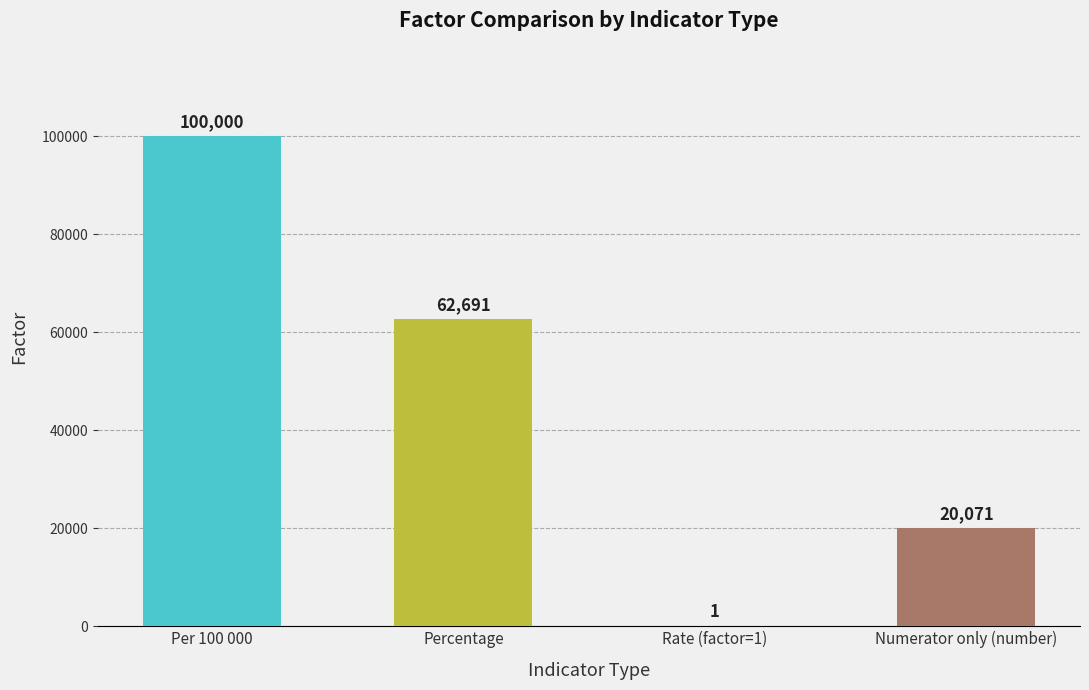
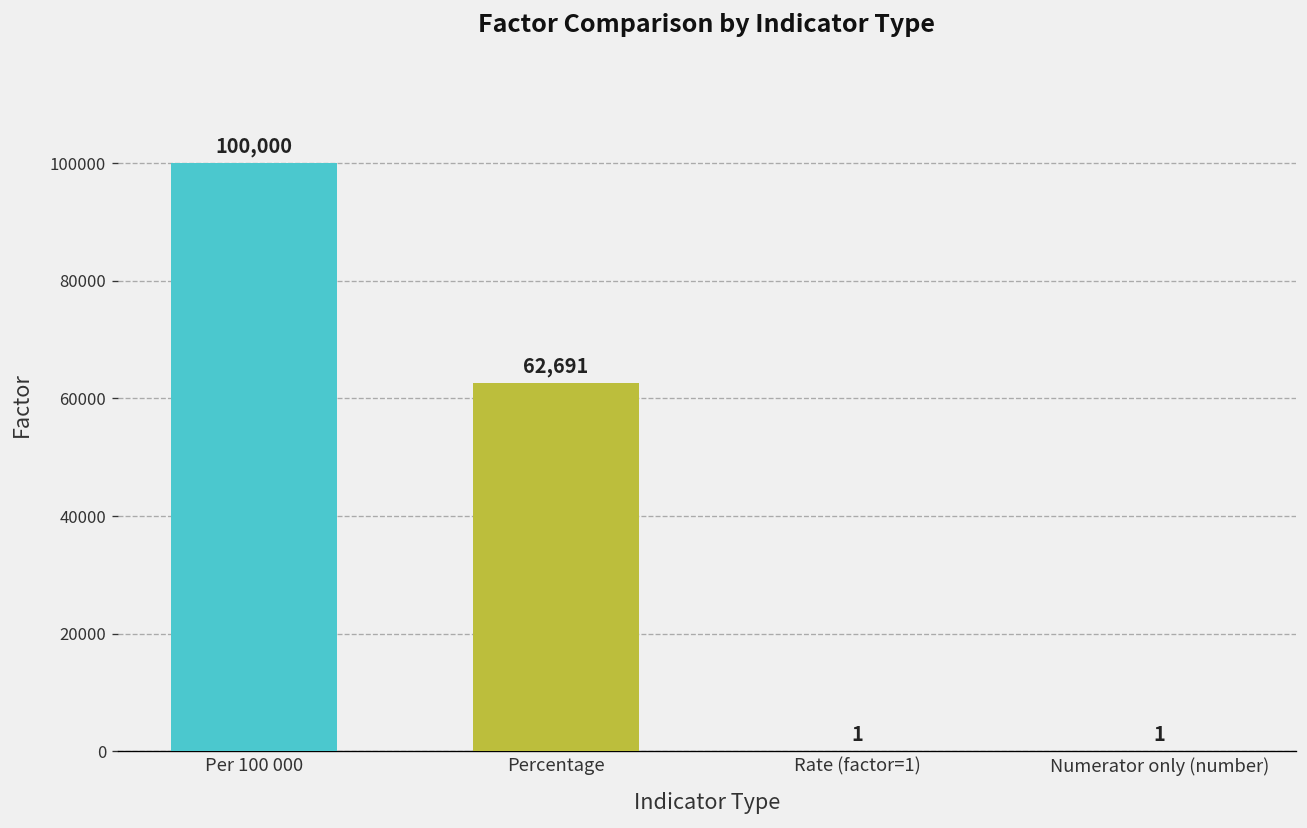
Numerator only (number): 20,071 -> 1
